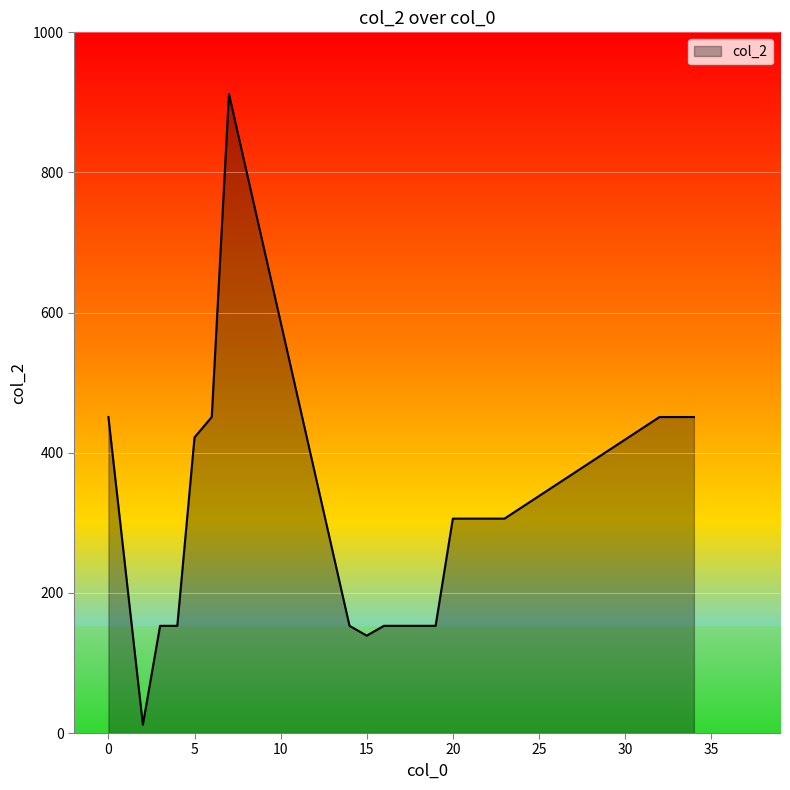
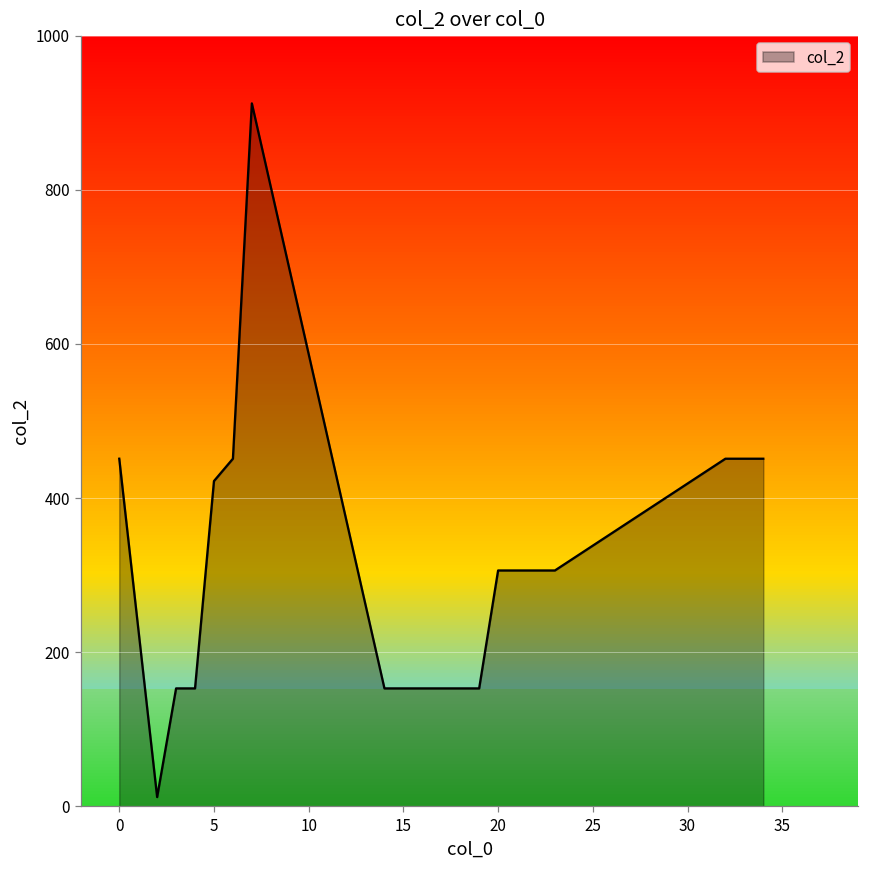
15: 140 -> 150
